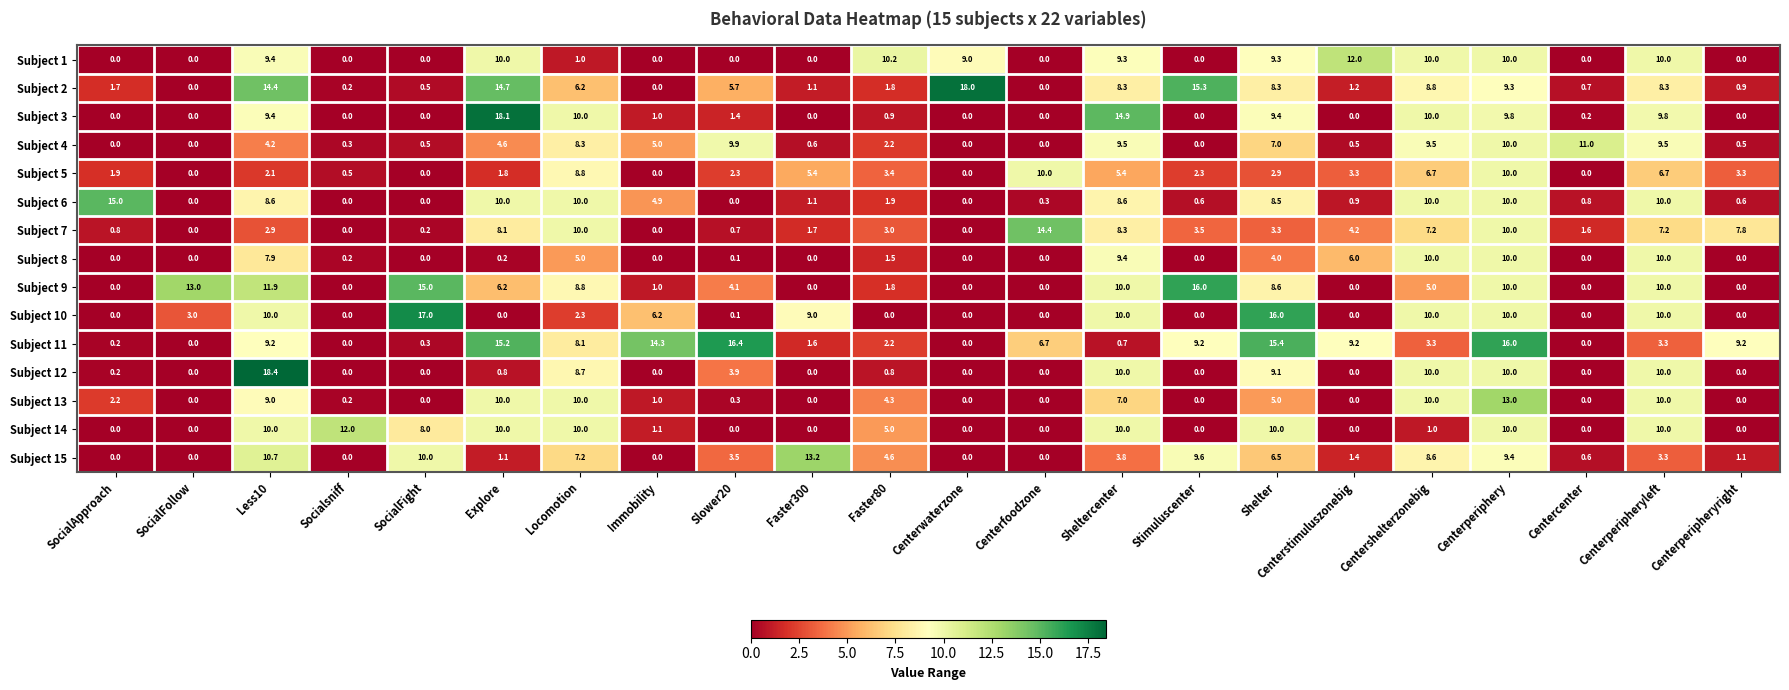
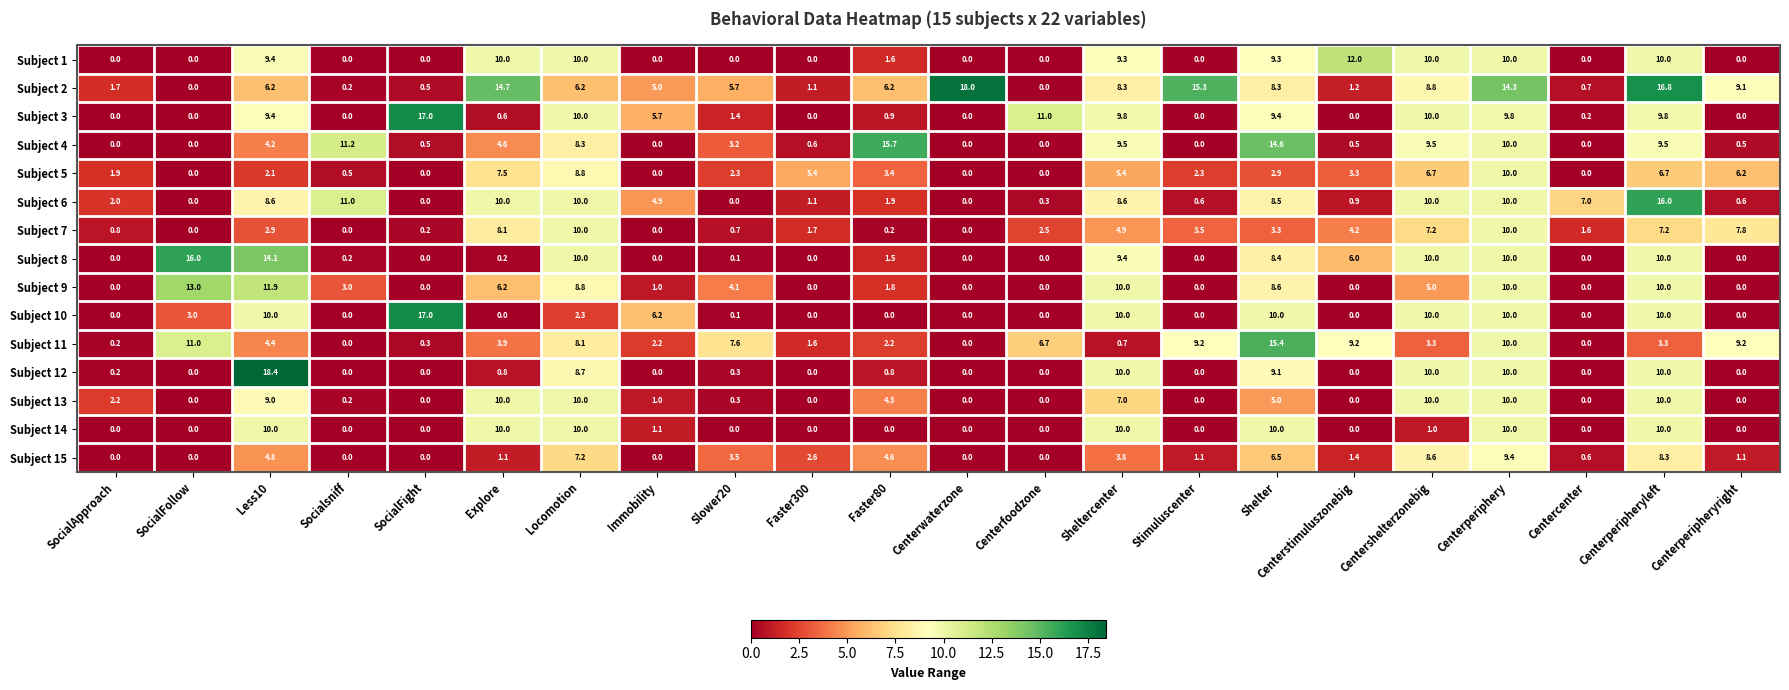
Subject 1, Locomotion: 1.0 -> 10.0
Subject 1, Faster80: 10.2 -> 1.6
Subject 1, Centerwaterzone: 9.0 -> 0.0
Subject 2, Less10: 14.4 -> 6.2
Subject 2, Immobility: 0.0 -> 5.0
Subject 2, Faster80: 1.8 -> 6.2
Subject 2, Centerperiphery: 9.3 -> 14.3
Subject 2, Centerperipheryleft: 8.3 -> 16.8
Subject 2, Centerperipheryright: 0.9 -> 9.1
Subject 3, SocialFight: 0.0 -> 17.0
Subject 3, Explore: 18.1 -> 0.6
Subject 3, Immobility: 1.0 -> 5.7
Subject 3, Centerfoodzone: 0.0 -> 11.0
Subject 3, Sheltercenter: 14.9 -> 9.8
Subject 4, Socialsniff: 0.3 -> 11.2
Subject 4, Immobility: 5.0 -> 0.0
Subject 4, Slower20: 9.9 -> 3.2
Subject 4, Faster80: 2.2 -> 15.7
Subject 4, Shelter: 7.0 -> 14.6
Subject 4, Centercenter: 11.0 -> 0.0
Subject 5, Explore: 1.8 -> 7.5
Subject 5, Centerfoodzone: 10.0 -> 0.0
Subject 5, Centerperipheryright: 3.3 -> 6.2
Subject 6, SocialApproach: 15.0 -> 2.0
Subject 6, Socialsniff: 0.0 -> 11.0
Subject 6, Centercenter: 0.8 -> 7.0
Subject 6, Centerperipheryleft: 10.0 -> 16.0
Subject 7, Faster80: 3.0 -> 0.2
Subject 7, Centerfoodzone: 14.4 -> 2.5
Subject 7, Sheltercenter: 8.3 -> 4.9
Subject 8, SocialFollow: 0.0 -> 16.0
Subject 8, Less10: 7.9 -> 14.1
Subject 8, Locomotion: 5.0 -> 10.0
Subject 8, Shelter: 4.0 -> 8.4
Subject 9, Socialsniff: 0.0 -> 3.0
Subject 9, SocialFight: 15.0 -> 0.0
Subject 9, Stimuluscenter: 16.0 -> 0.0
Subject 10, Faster300: 9.0 -> 0.0
Subject 10, Shelter: 16.0 -> 10.0
Subject 11, SocialFollow: 0.0 -> 11.0
Subject 11, Less10: 9.2 -> 4.4
Subject 11, Explore: 15.2 -> 3.9
Subject 11, Immobility: 14.3 -> 2.2
Subject 11, Slower20: 16.4 -> 7.6
Subject 11, Centerperiphery: 16.0 -> 10.0
Subject 12, Slower20: 3.9 -> 0.3
Subject 13, Centerperiphery: 13.0 -> 10.0
Subject 14, Socialsniff: 12.0 -> 0.0
Subject 14, SocialFight: 8.0 -> 0.0
Subject 14, Faster80: 5.0 -> 0.0
Subject 15, Less10: 10.7 -> 4.8
Subject 15, SocialFight: 10.0 -> 0.0
Subject 15, Faster300: 13.2 -> 2.6
Subject 15, Stimuluscenter: 9.6 -> 1.1
Subject 15, Centerperipheryleft: 3.3 -> 8.3
